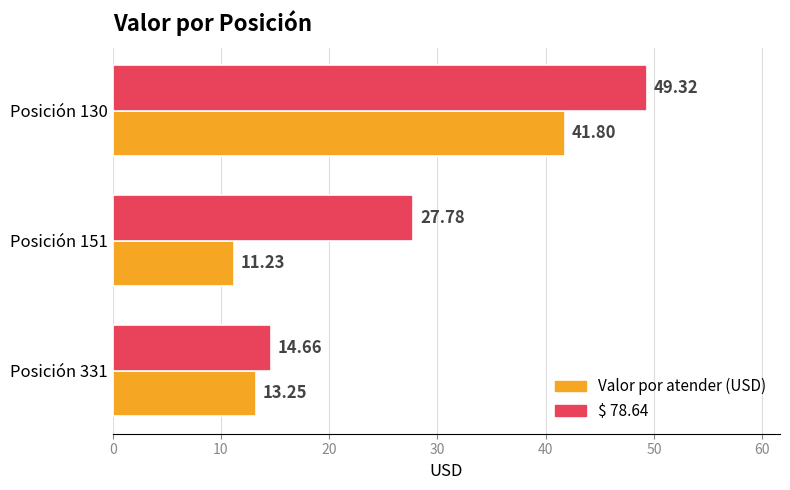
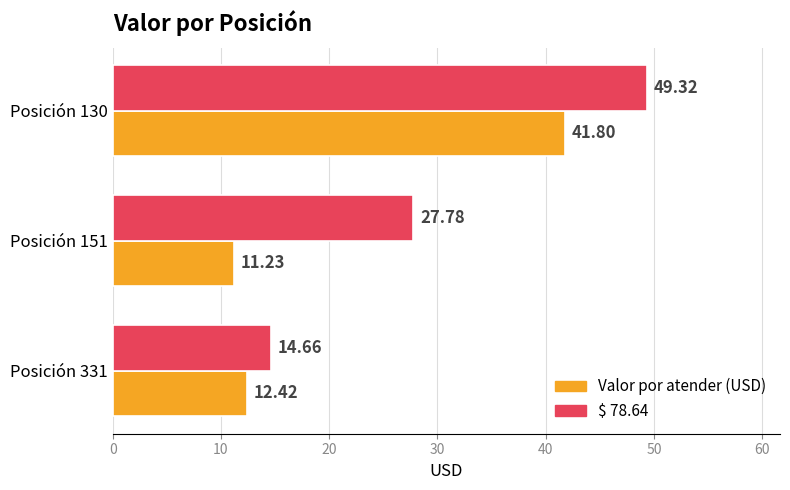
Valor por atender (USD), Posición 331: 13.25 -> 12.42
